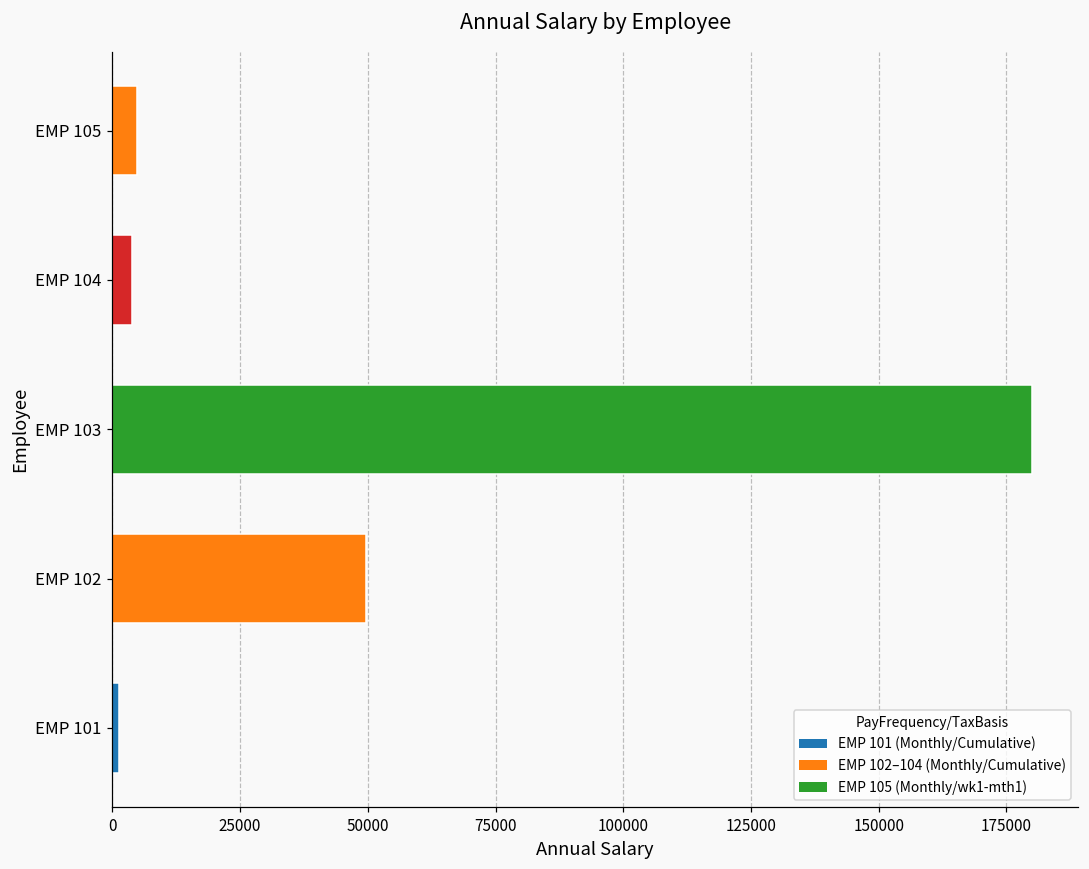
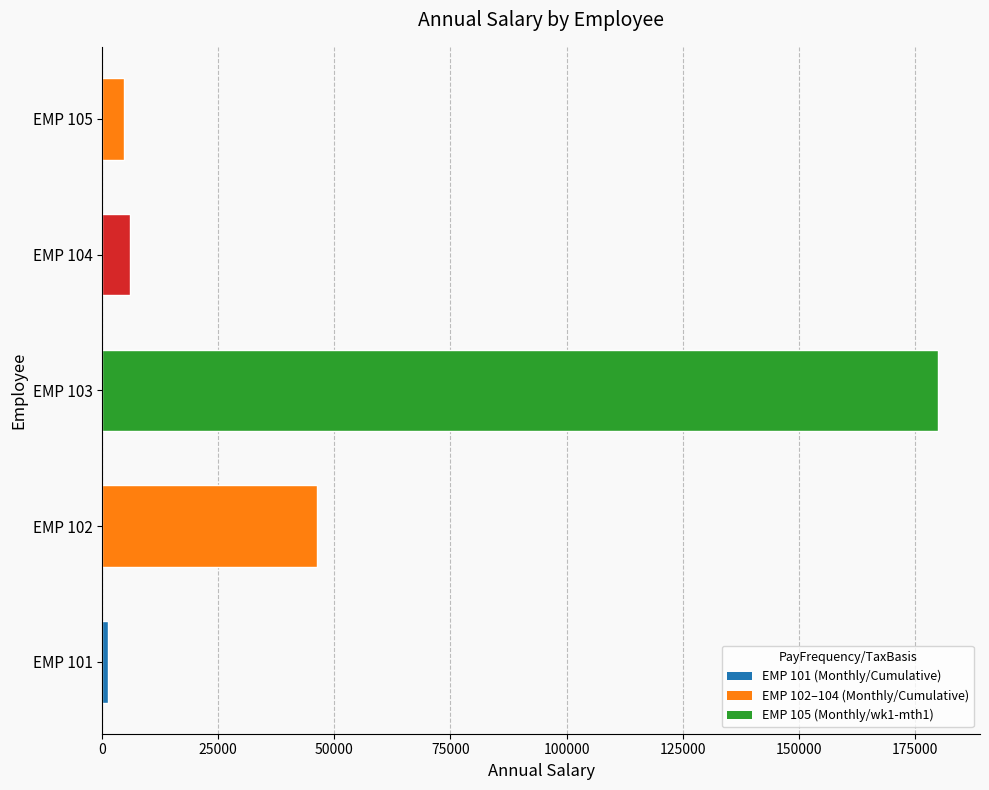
EMP 104: 4000 -> 6000
EMP 102: 50000 -> 46000
